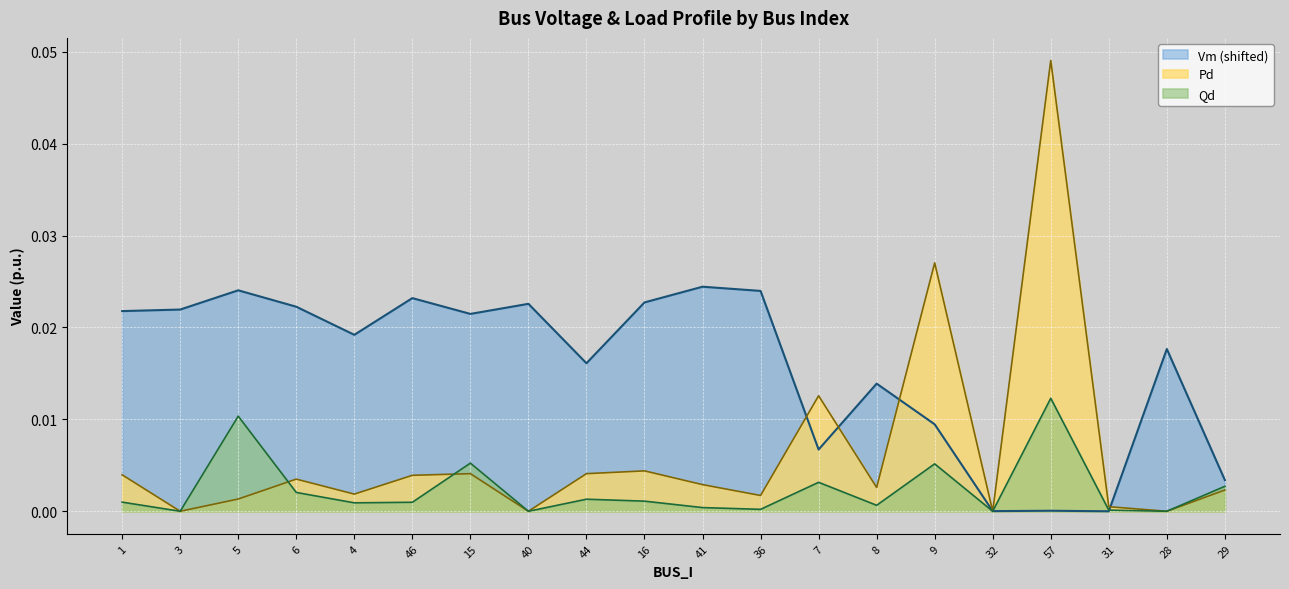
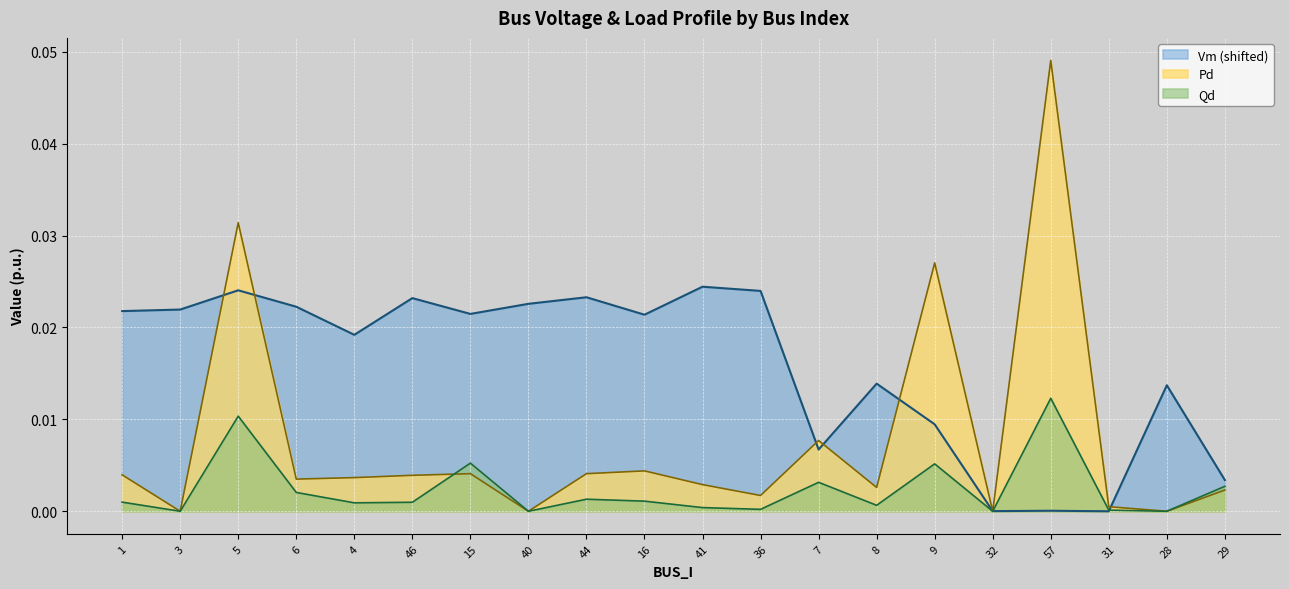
Pd, 5: 0.001 -> 0.031
Pd, 4: 0.002 -> 0.004
Vm (shifted), 44: 0.016 -> 0.023
Vm (shifted), 16: 0.023 -> 0.021
Pd, 7: 0.013 -> 0.008
Vm (shifted), 28: 0.018 -> 0.014
